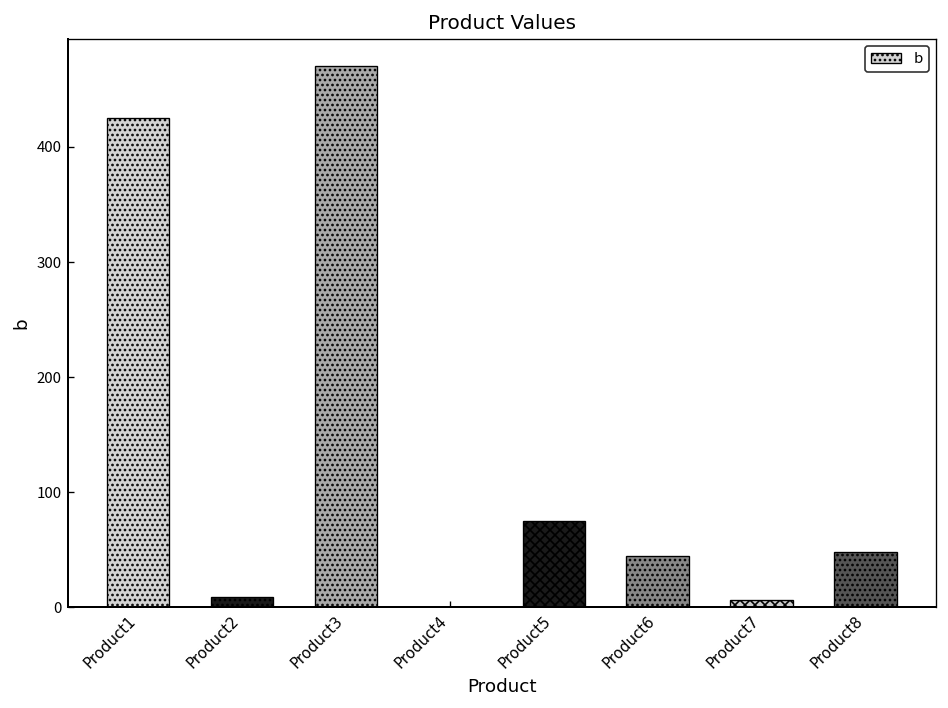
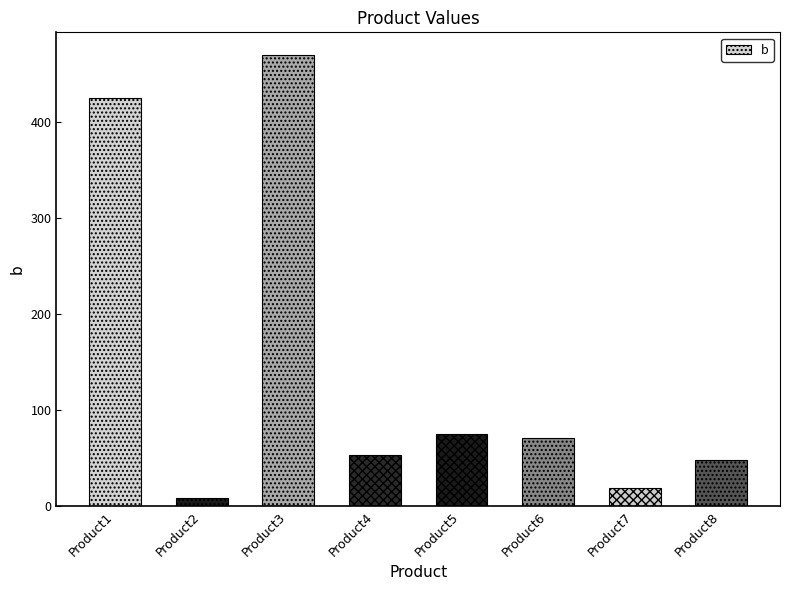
Product4: 0 -> 50
Product6: 40 -> 70
Product7: 10 -> 20
